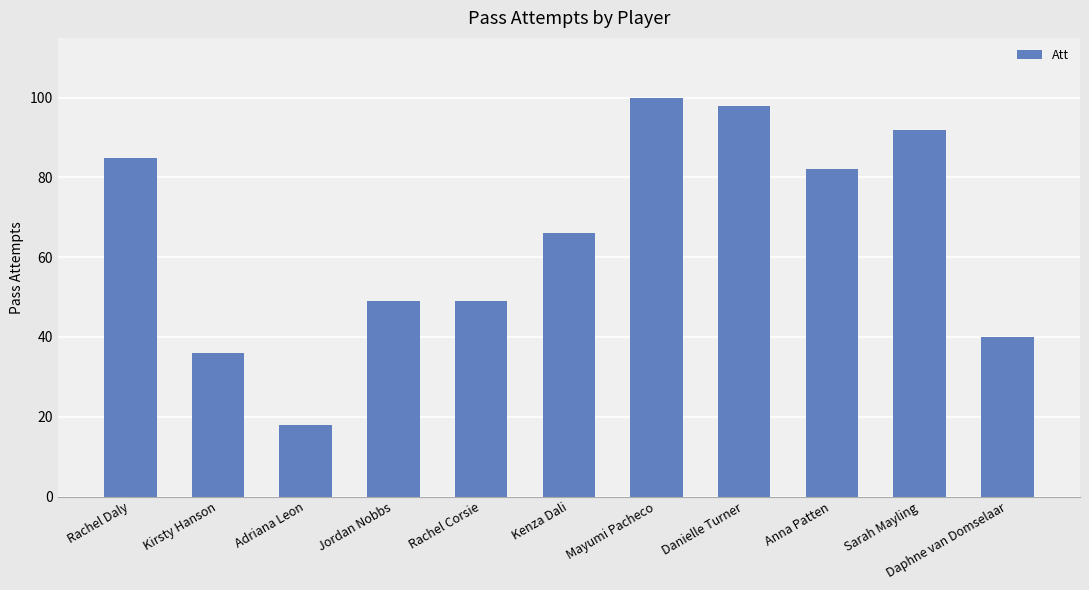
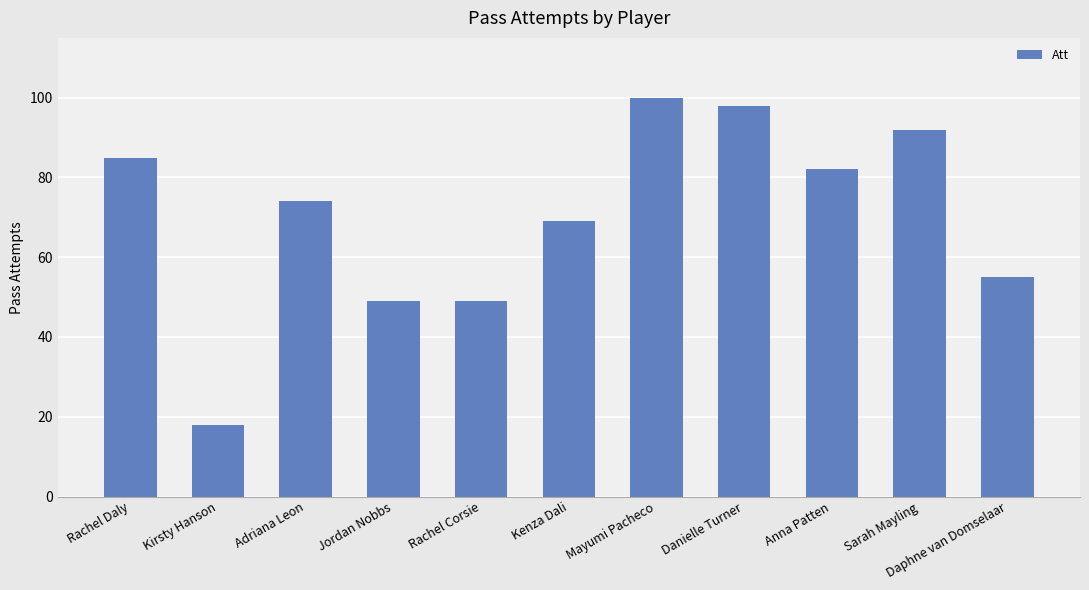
Kirsty Hanson: 36 -> 18
Adriana Leon: 18 -> 74
Kenza Dali: 66 -> 69
Daphne van Domselaar: 40 -> 55
